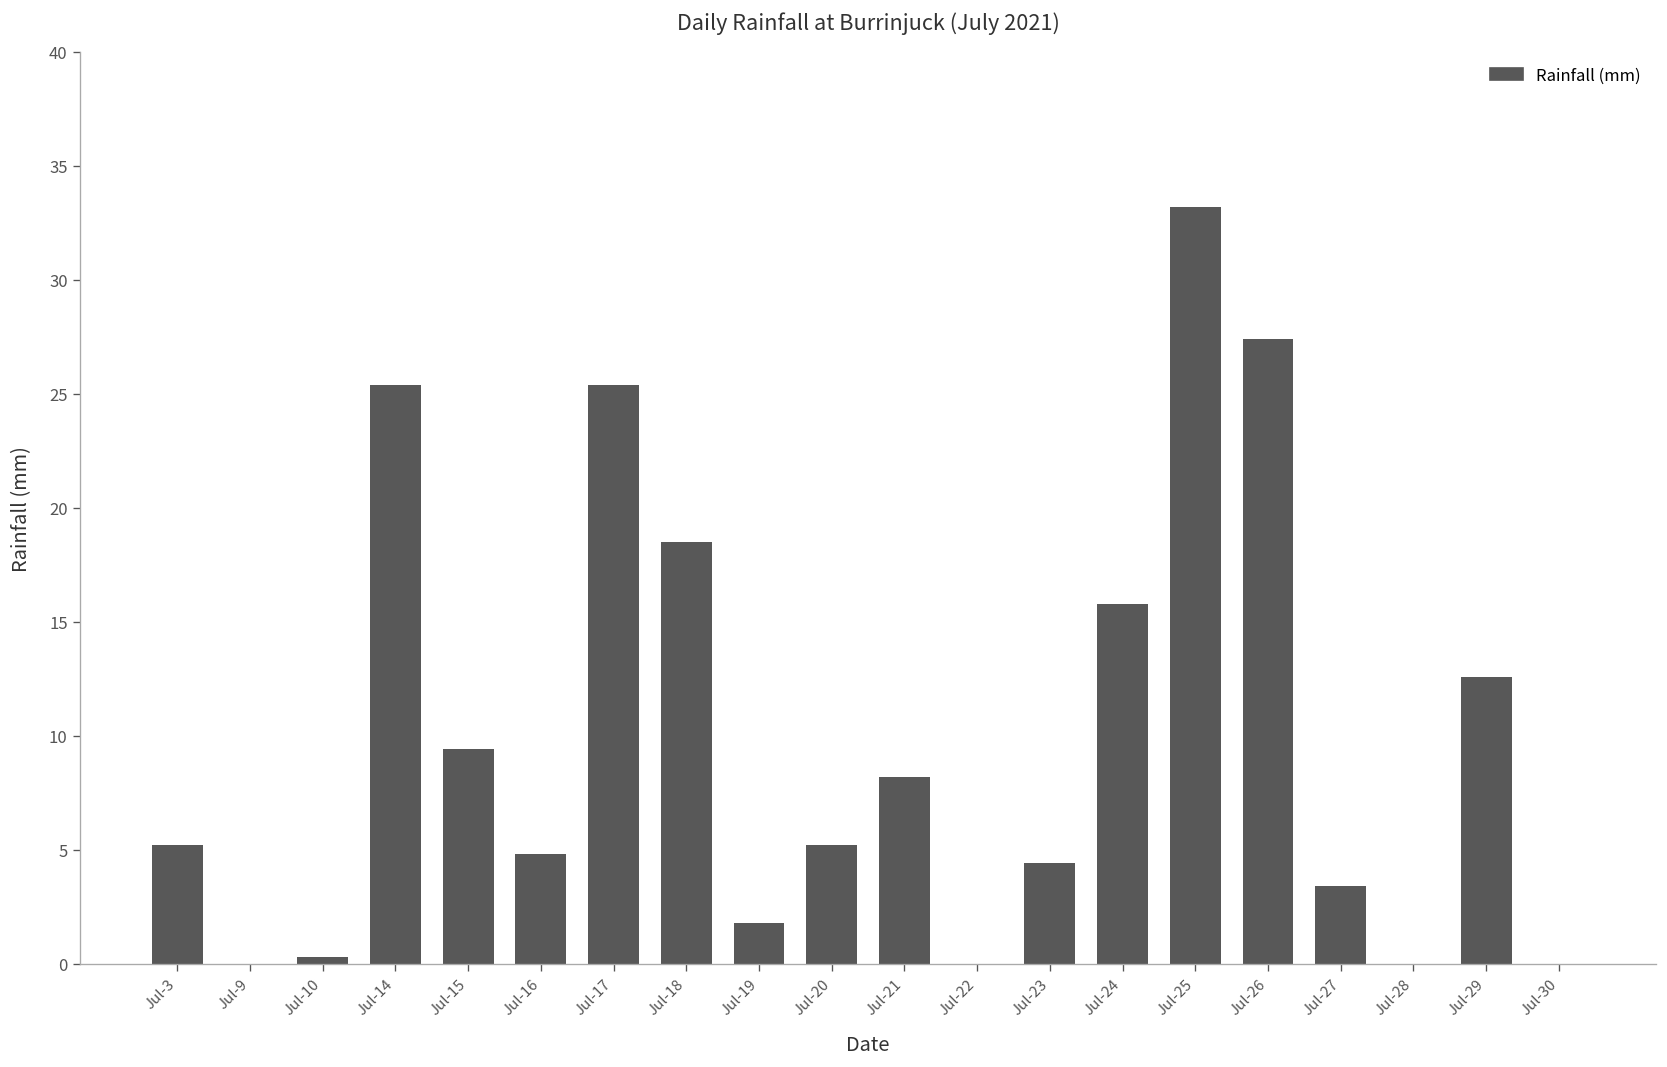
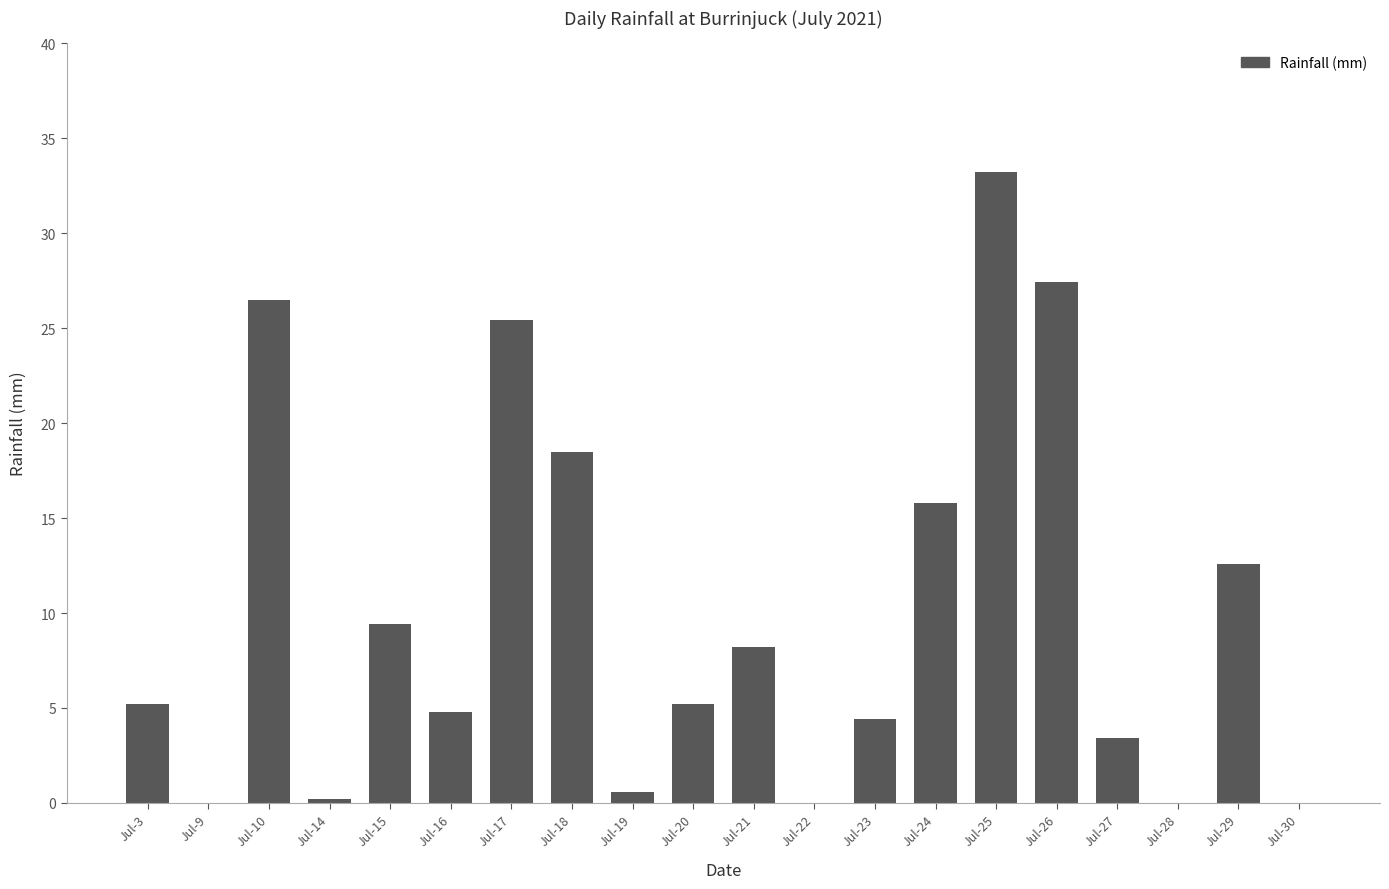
Jul-10: 0.3 -> 26.5
Jul-14: 25.4 -> 0.2
Jul-19: 1.8 -> 0.6
